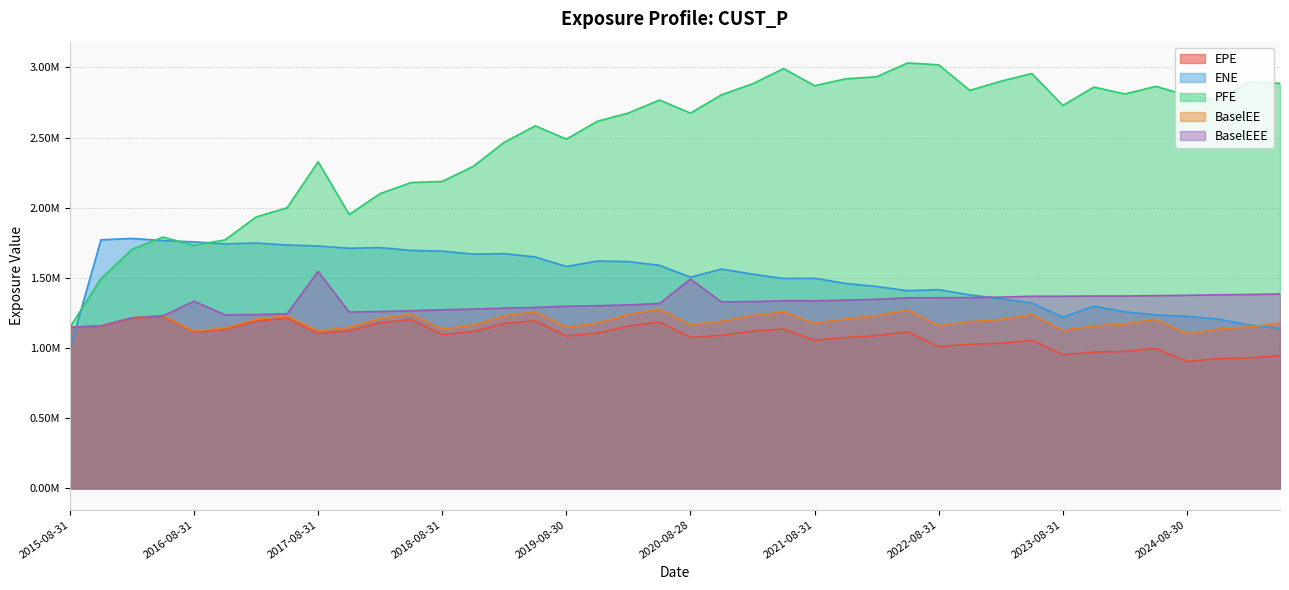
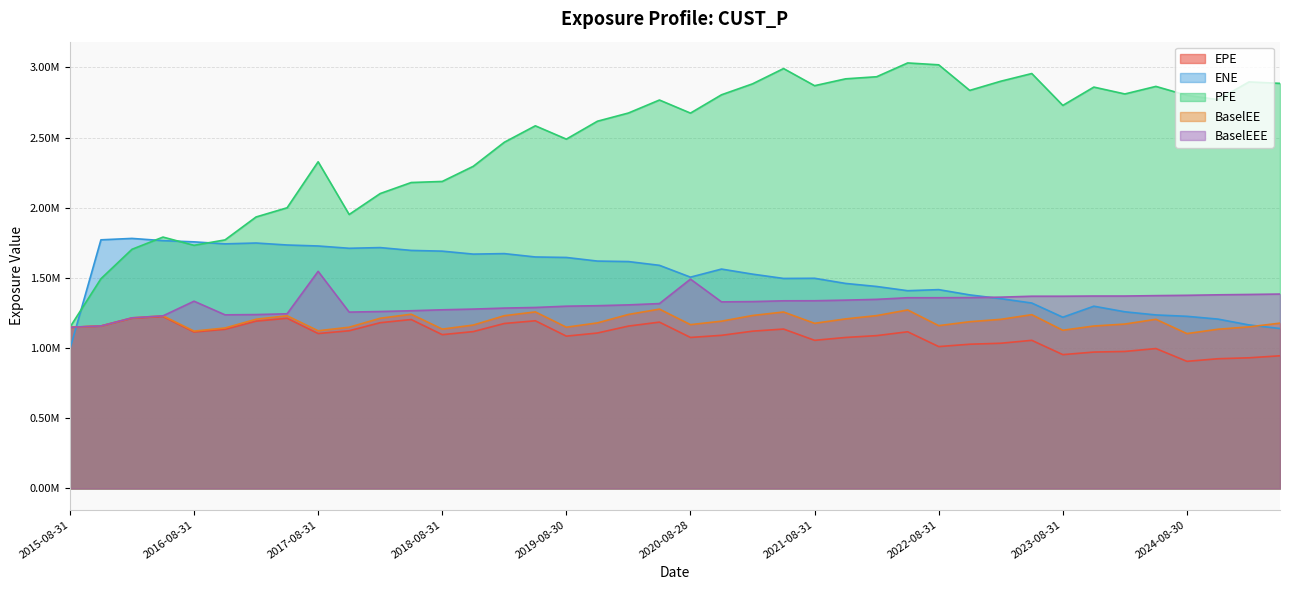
ENE, 2019-08-30: 1580000 -> 1650000
